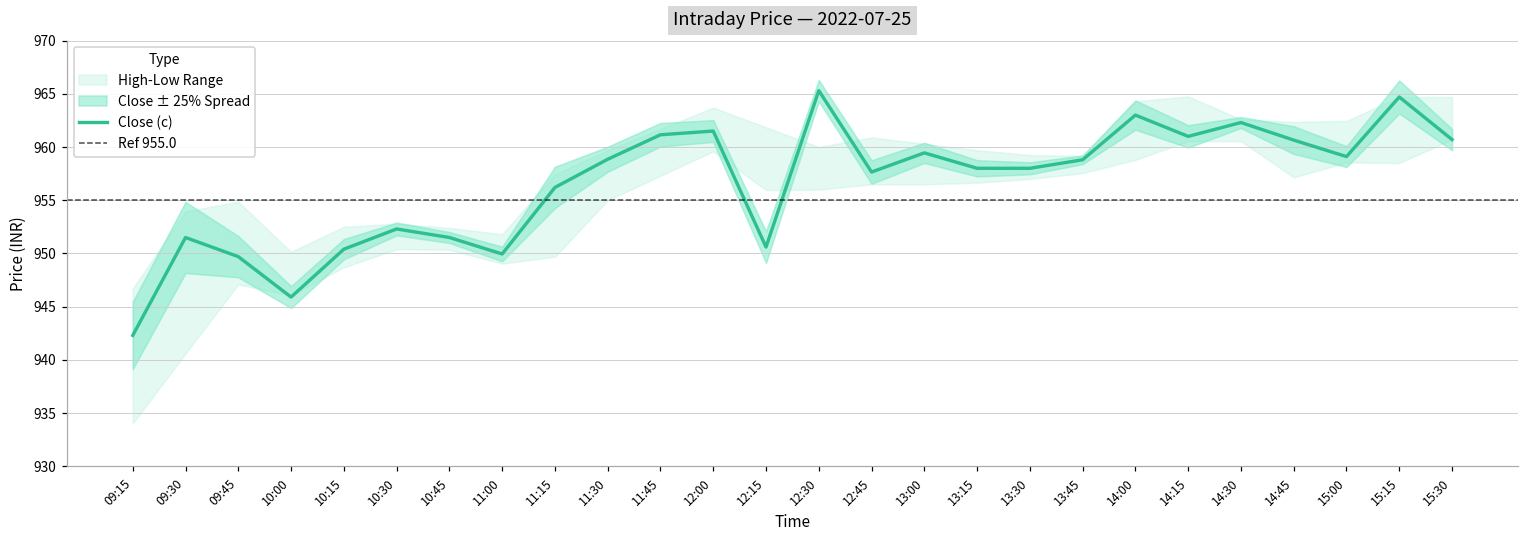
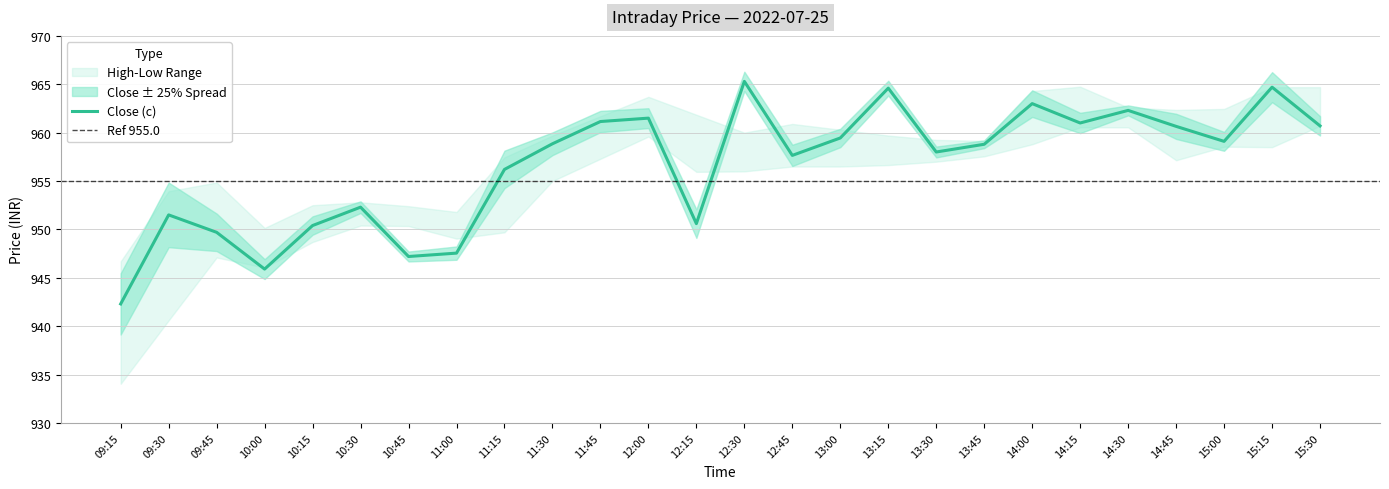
Close (c), 10:45: 952 -> 947
Close (c), 11:00: 950 -> 948
Close (c), 13:15: 958 -> 965
